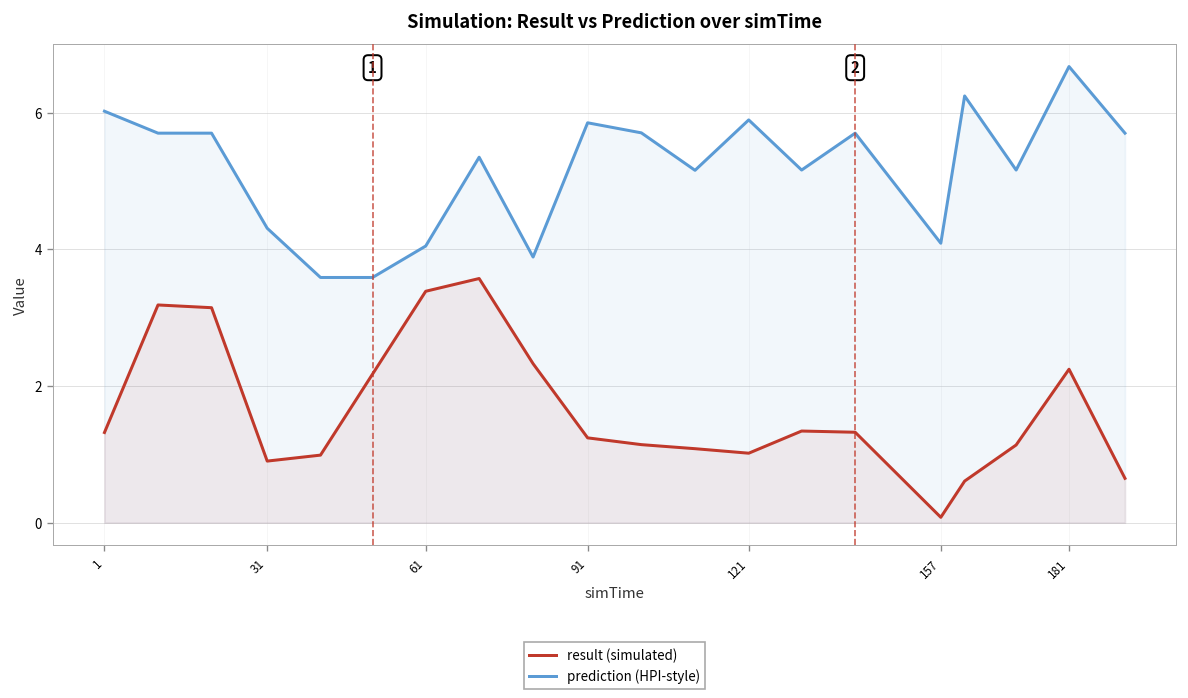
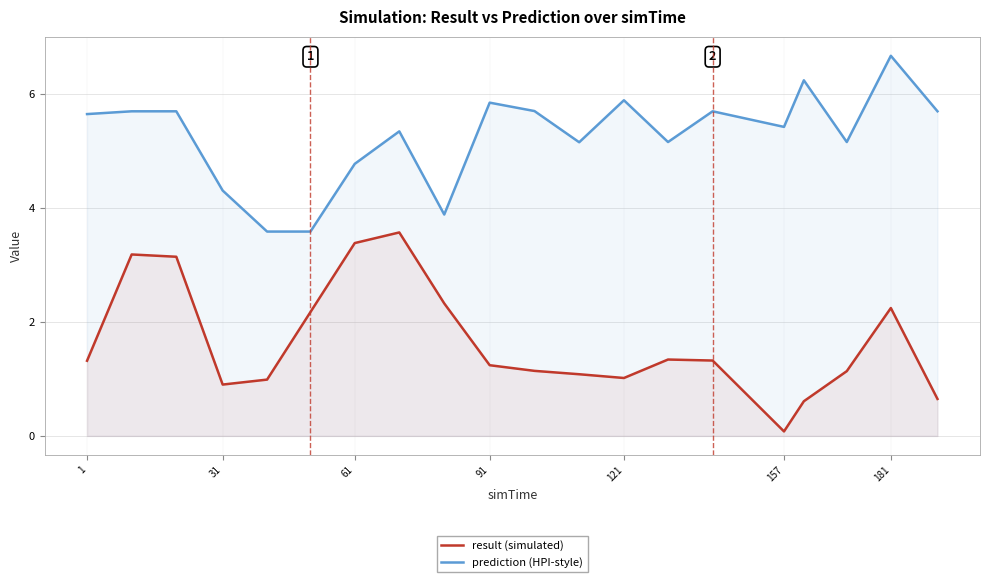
prediction (HPI-style), 1: 6.0 -> 5.6
prediction (HPI-style), 61: 4.0 -> 4.8
prediction (HPI-style), 157: 4.1 -> 5.4
